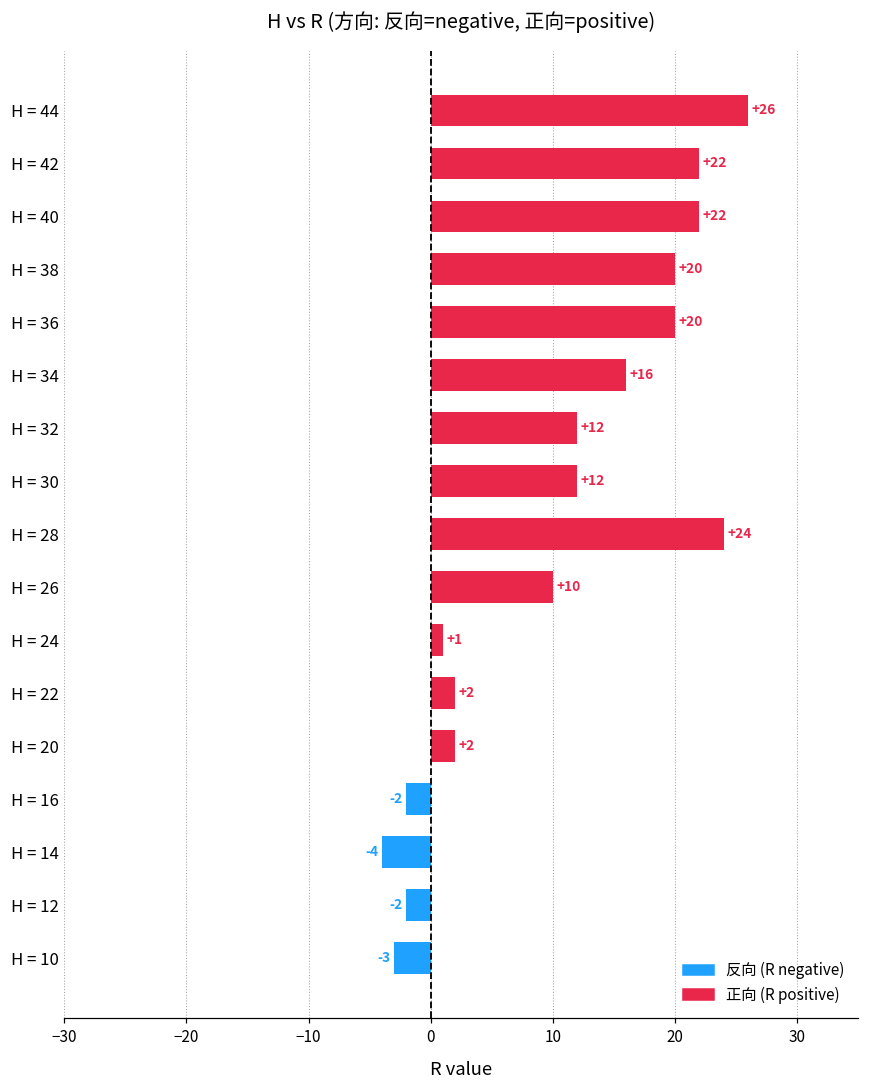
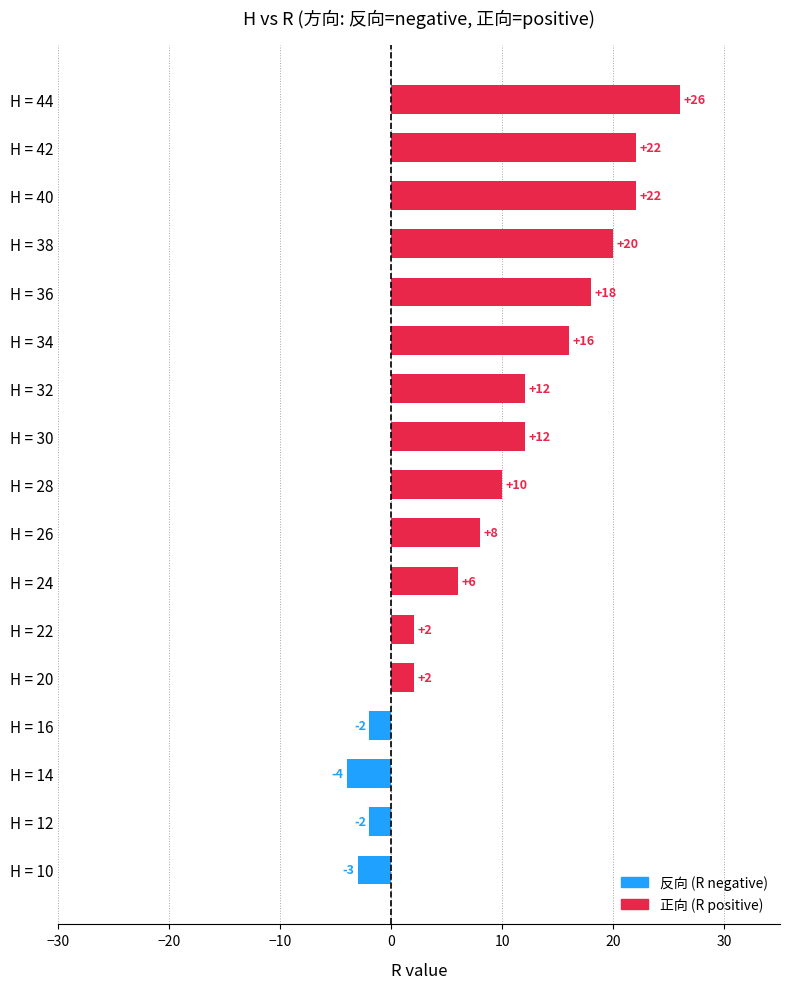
H = 36: +20 -> +18
H = 28: +24 -> +10
H = 26: +10 -> +8
H = 24: +1 -> +6
